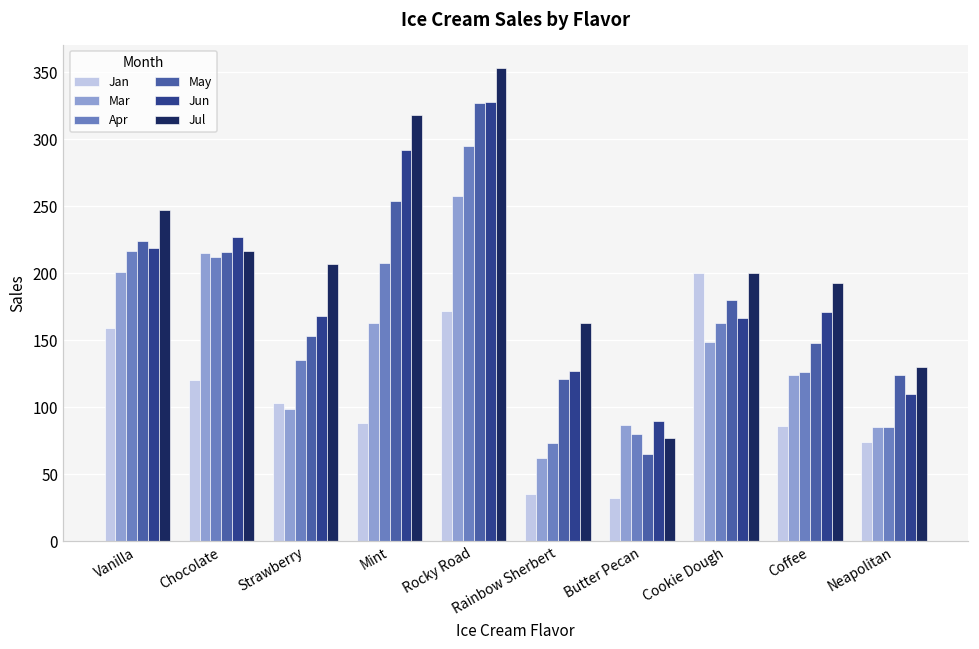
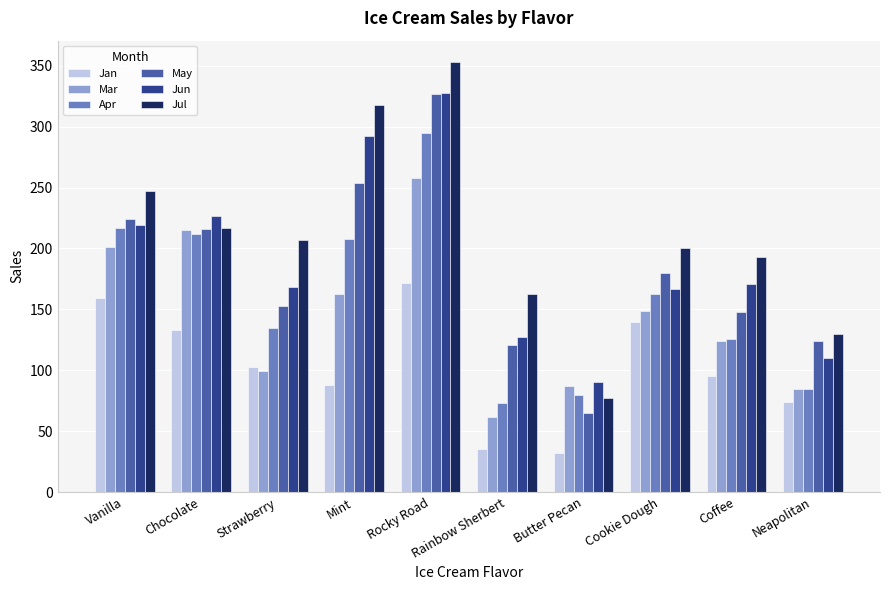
Jan, Chocolate: 120 -> 133
Jan, Cookie Dough: 200 -> 140
Jan, Coffee: 86 -> 95
